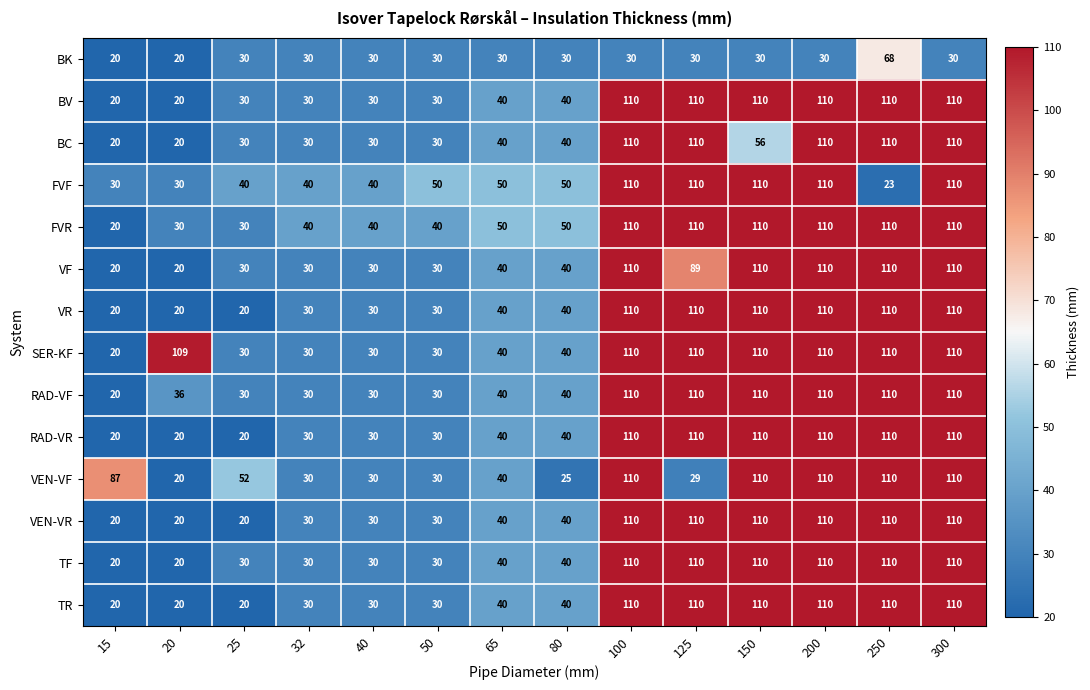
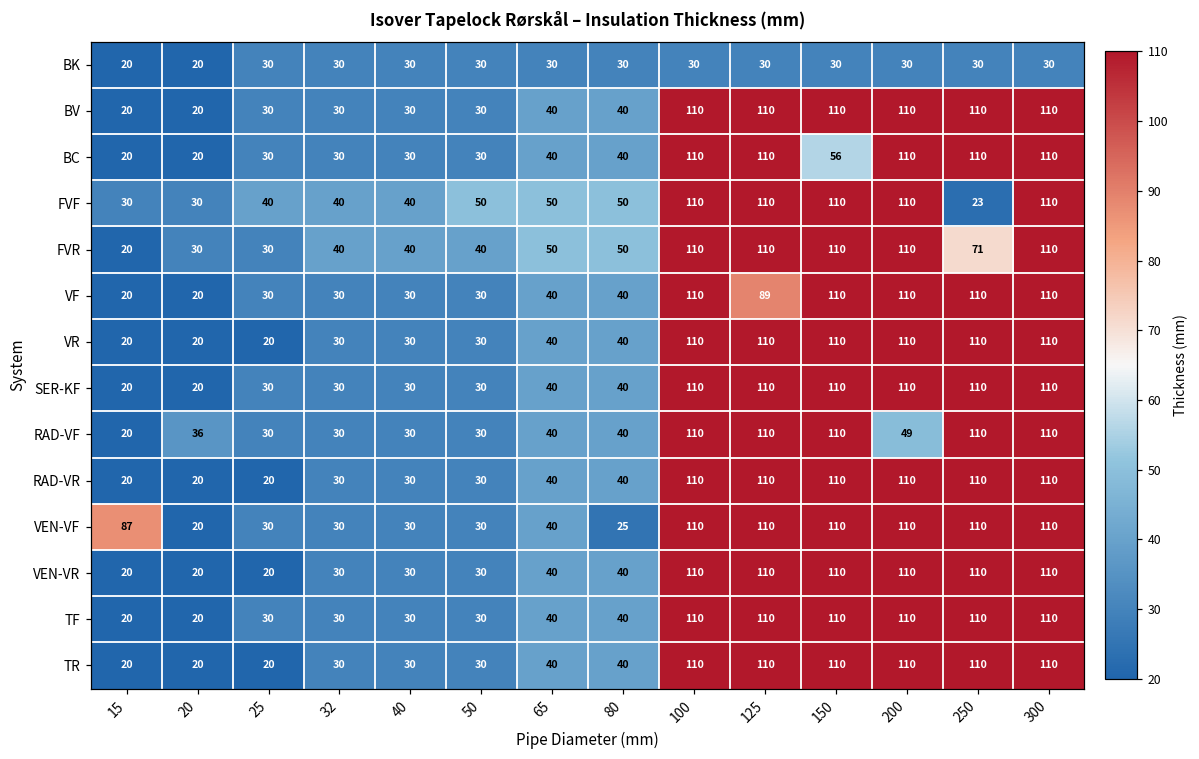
BK, 250: 68 -> 30
FVR, 250: 110 -> 71
SER-KF, 20: 109 -> 20
RAD-VF, 200: 110 -> 49
VEN-VF, 25: 52 -> 30
VEN-VF, 125: 29 -> 110
